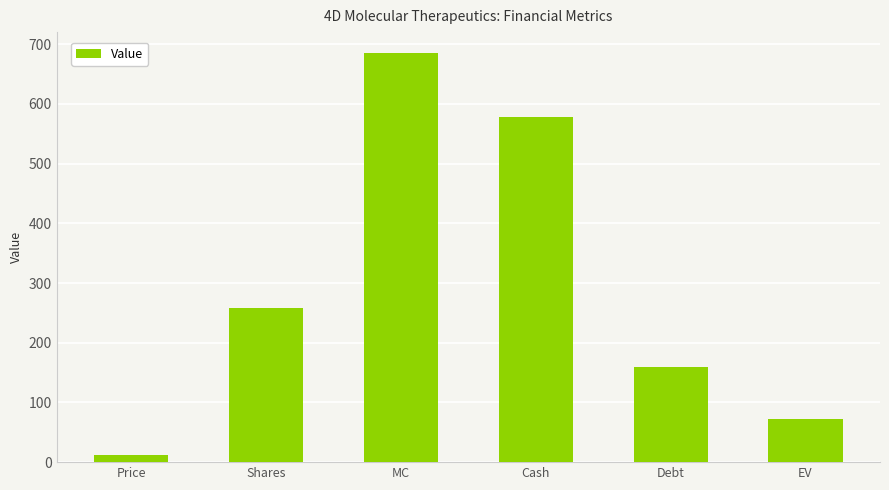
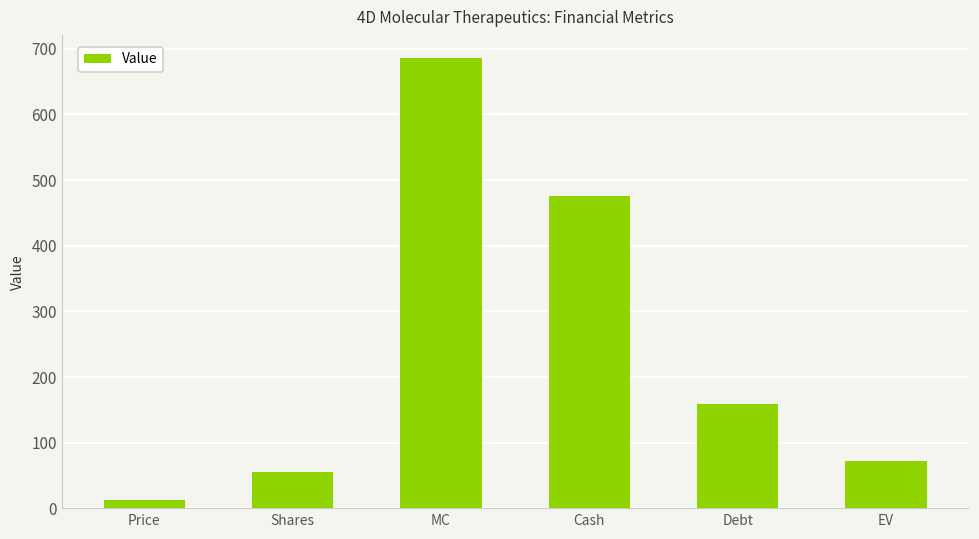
Shares: 260 -> 60
Cash: 580 -> 480
